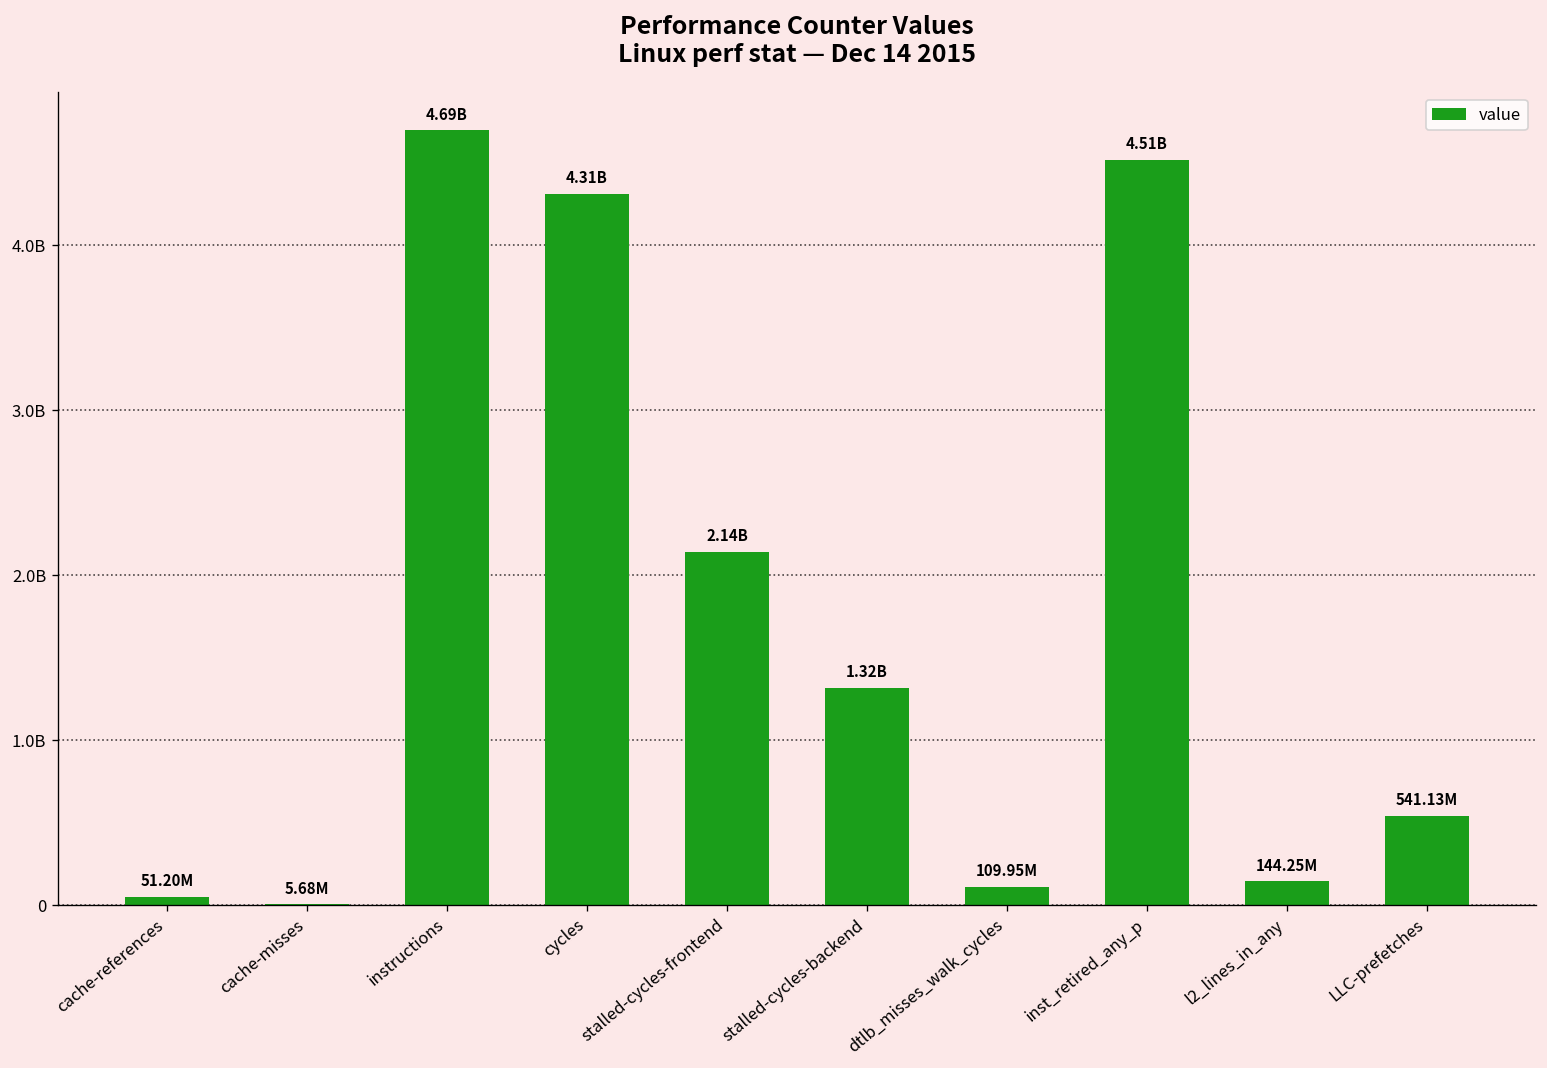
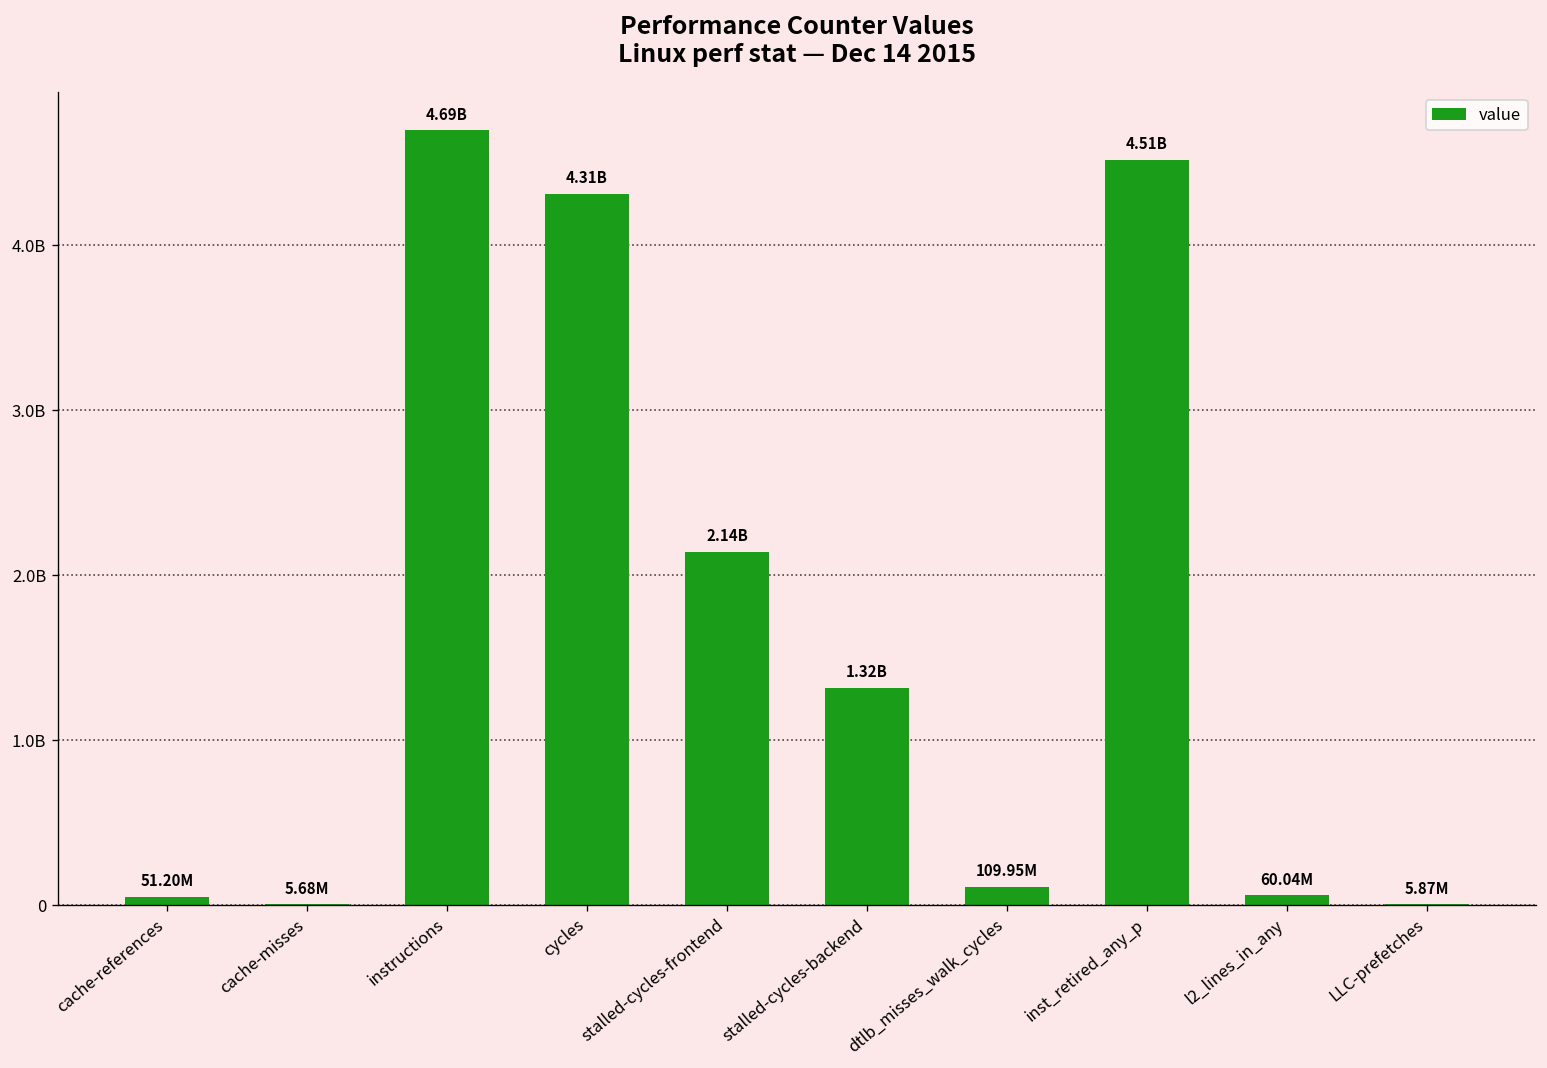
l2_lines_in_any: 144.25M -> 60.04M
LLC-prefetches: 541.13M -> 5.87M
